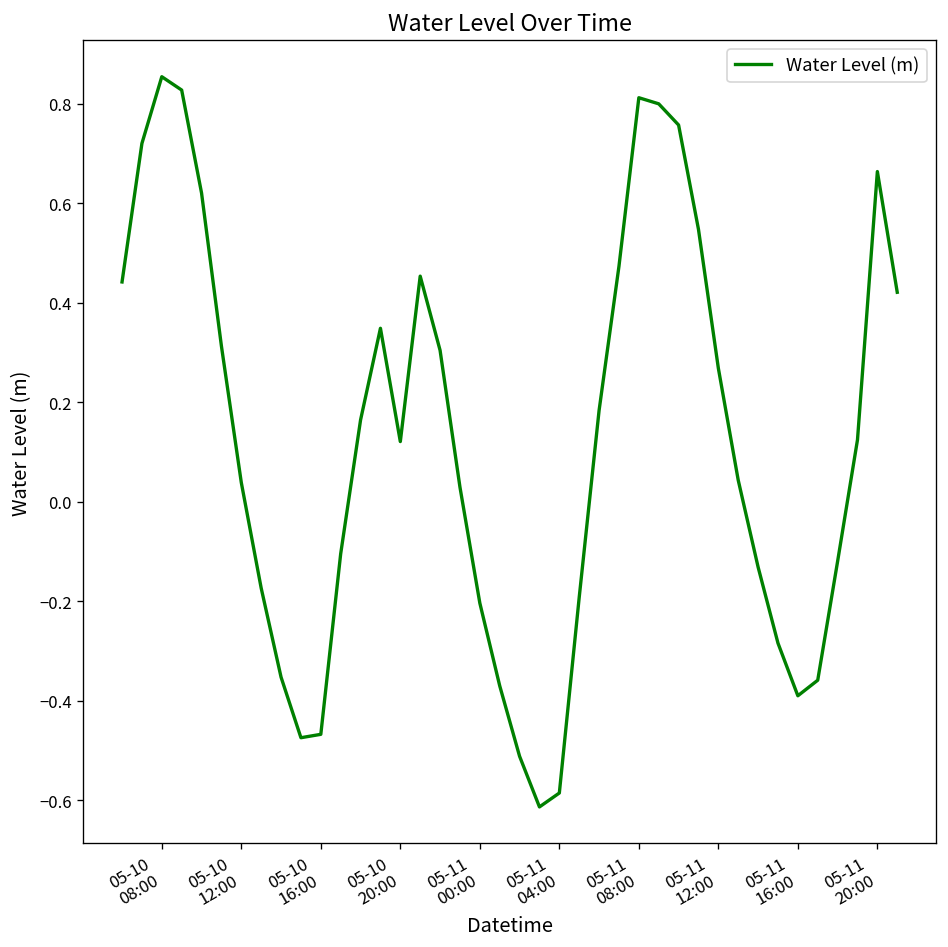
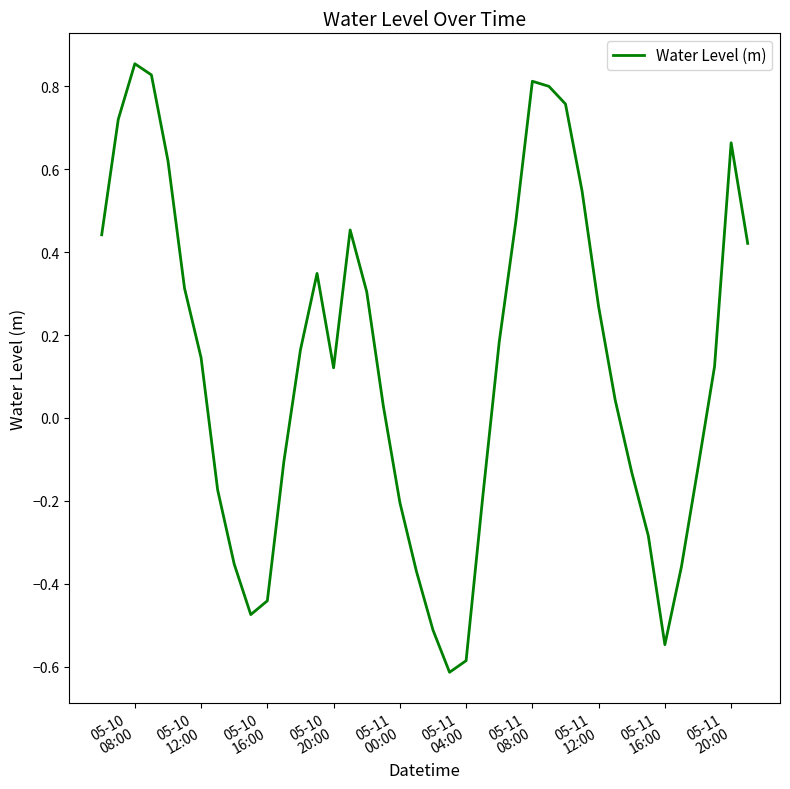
05-10 12:00: 0.04 -> 0.15
05-10 16:00: -0.47 -> -0.44
05-11 16:00: -0.39 -> -0.55
